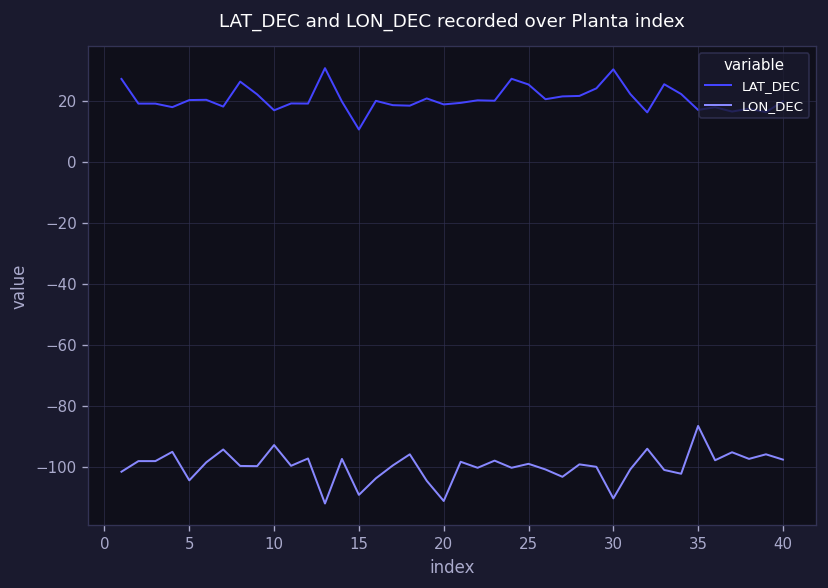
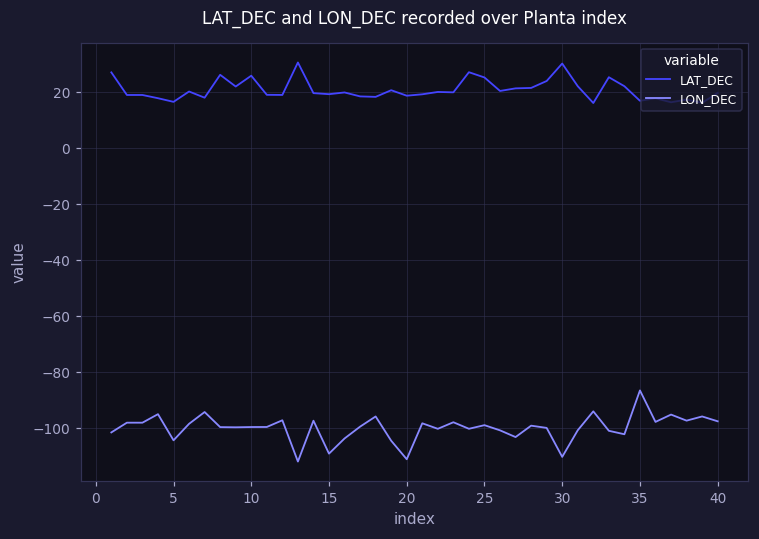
LAT_DEC, 5: 20 -> 17
LAT_DEC, 10: 17 -> 26
LON_DEC, 10: -93 -> -100
LAT_DEC, 15: 11 -> 19
